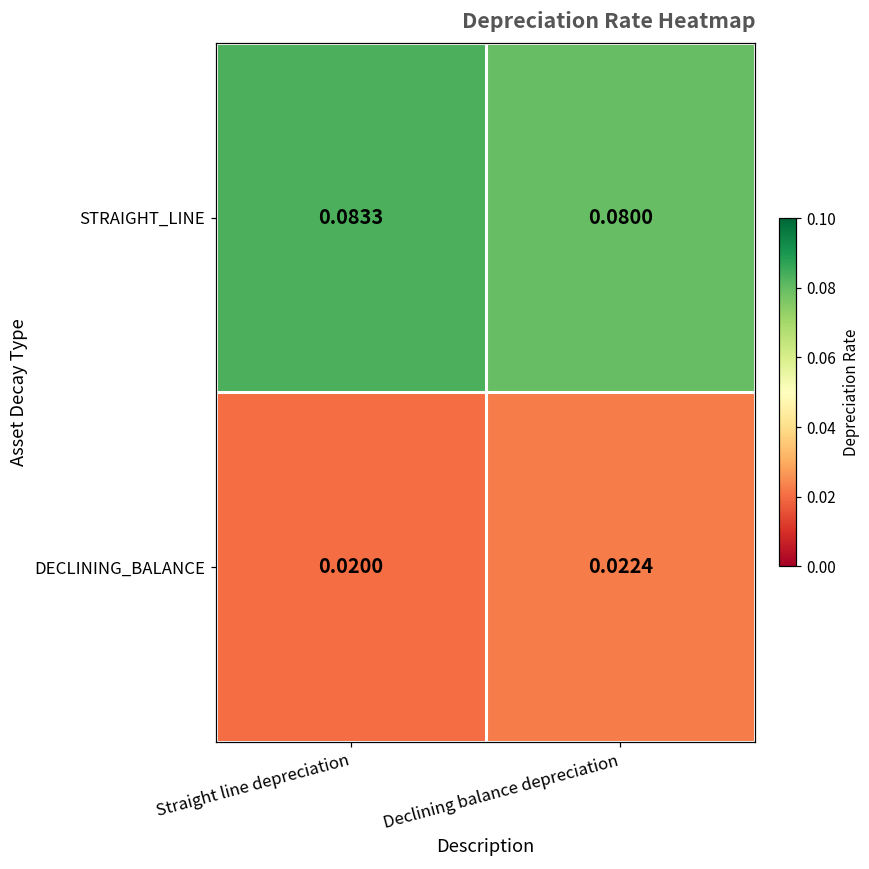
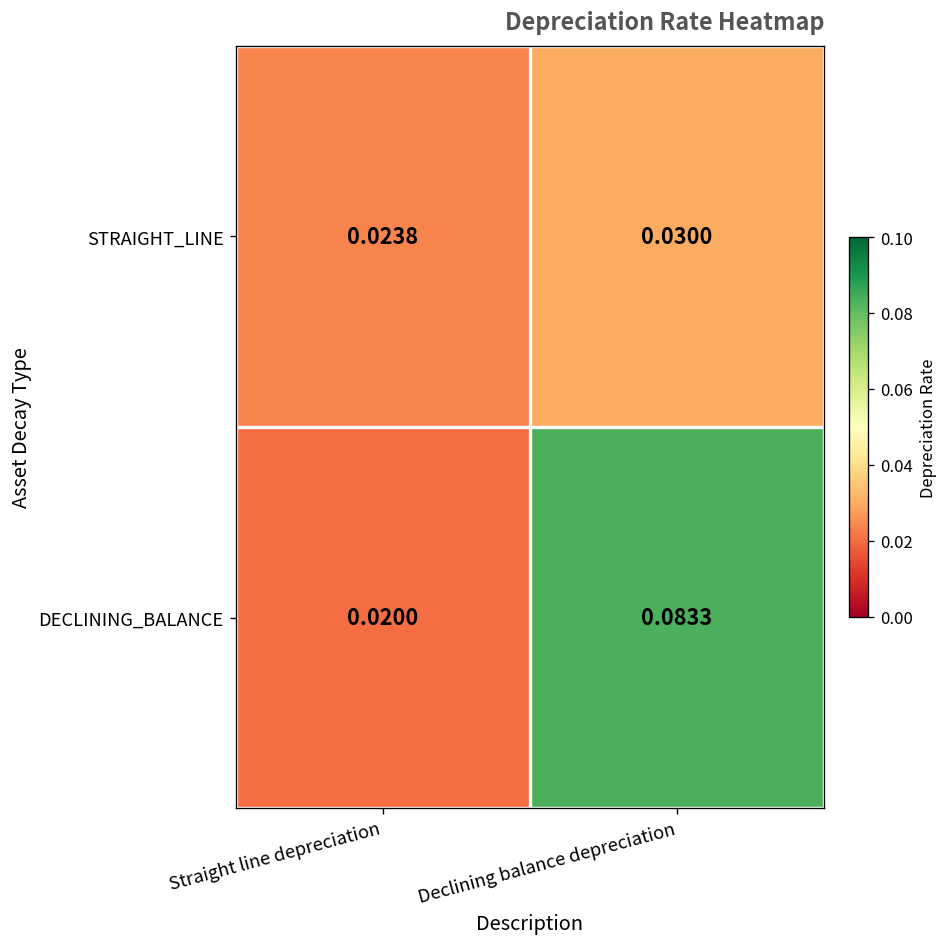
STRAIGHT_LINE, Straight line depreciation: 0.0833 -> 0.0238
STRAIGHT_LINE, Declining balance depreciation: 0.0800 -> 0.0300
DECLINING_BALANCE, Declining balance depreciation: 0.0224 -> 0.0833
